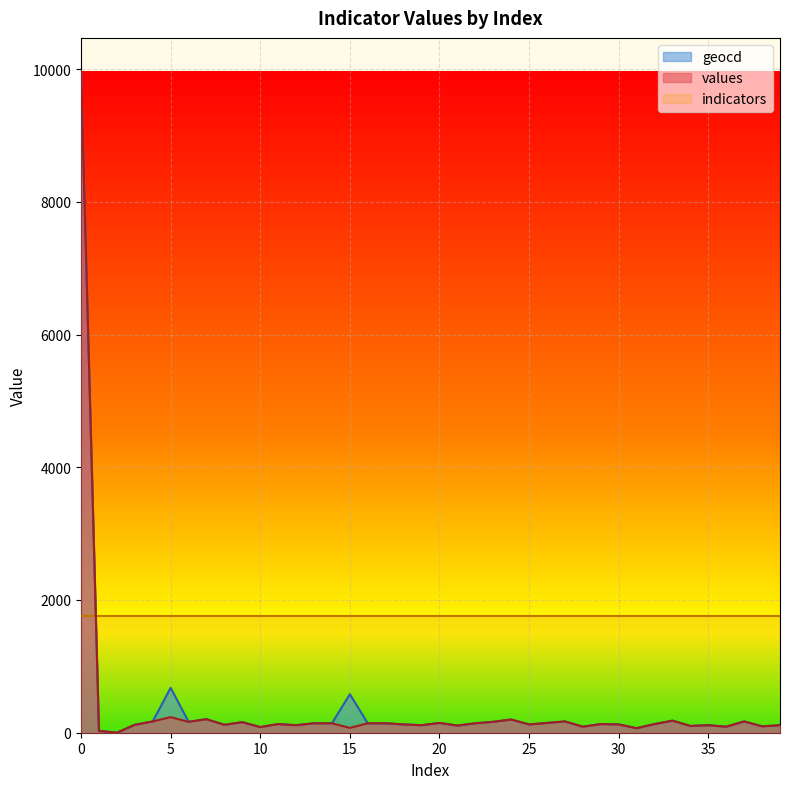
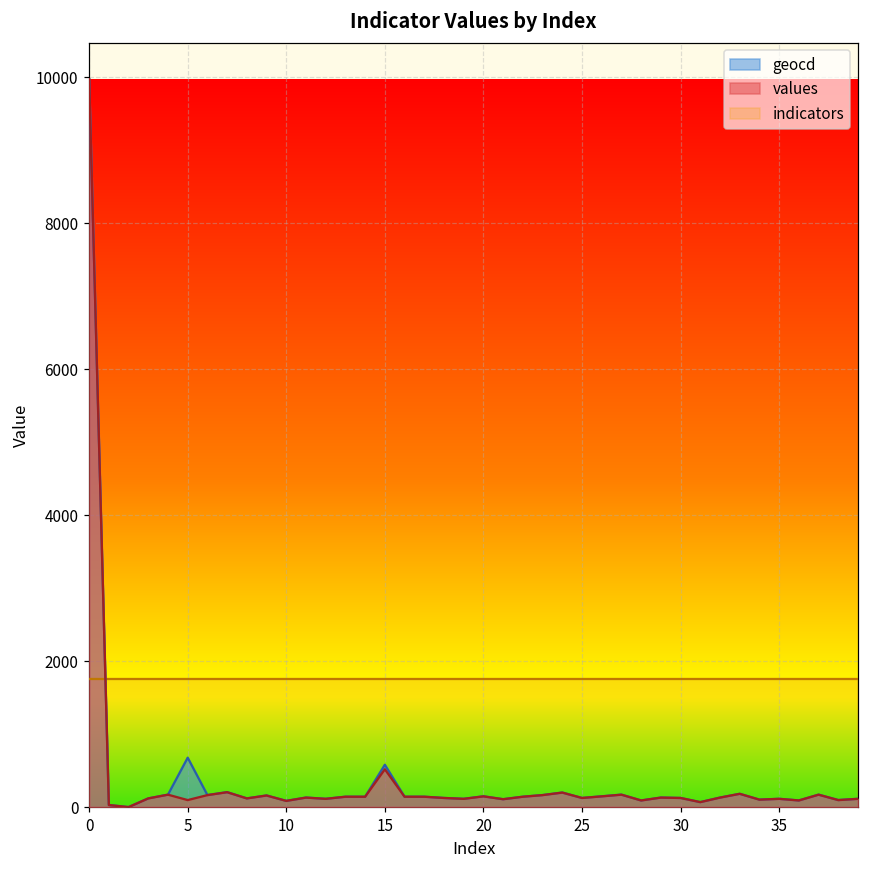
values, 5: 200 -> 100
values, 15: 100 -> 500
